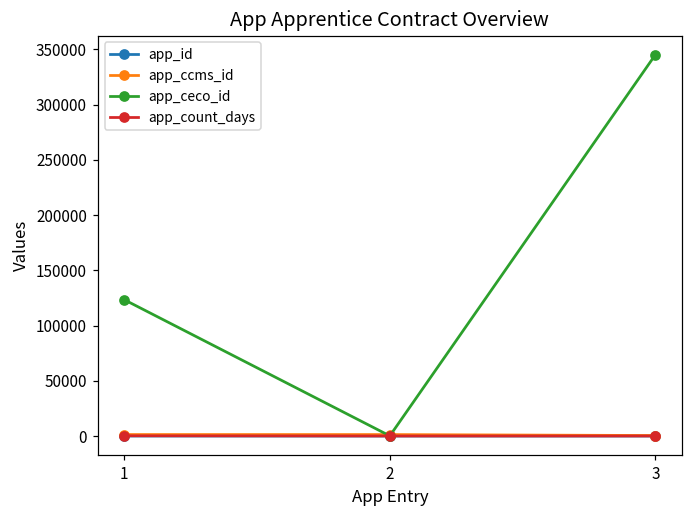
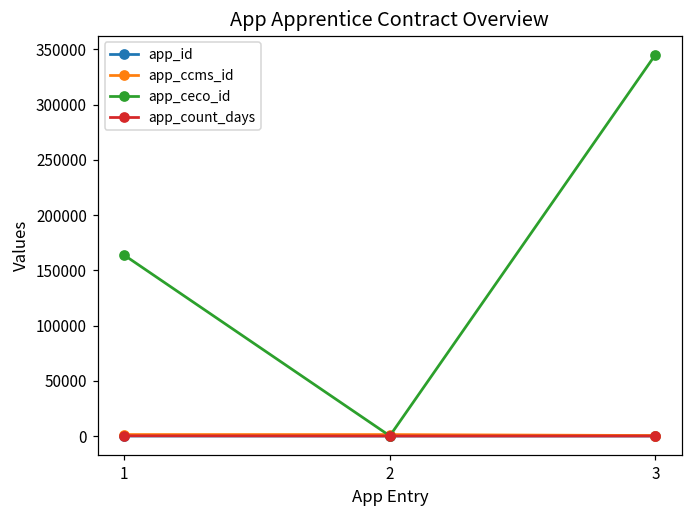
app_ceco_id, 1: 123000 -> 164000
